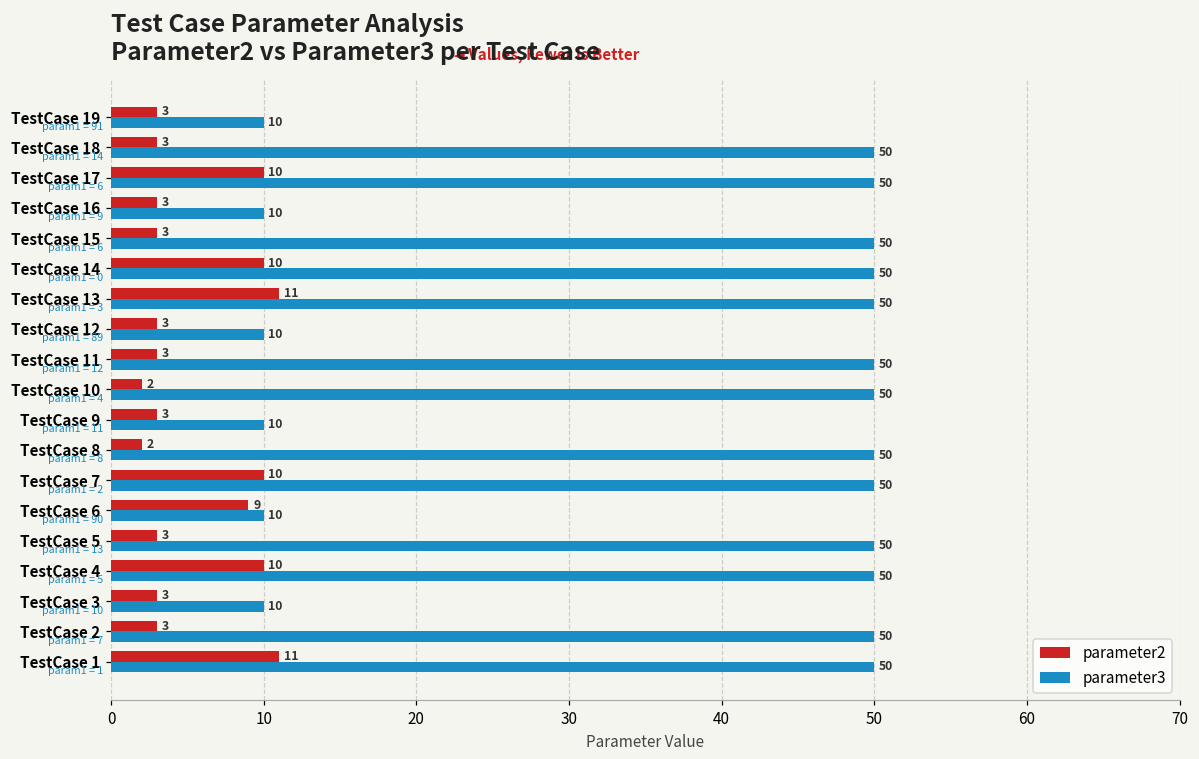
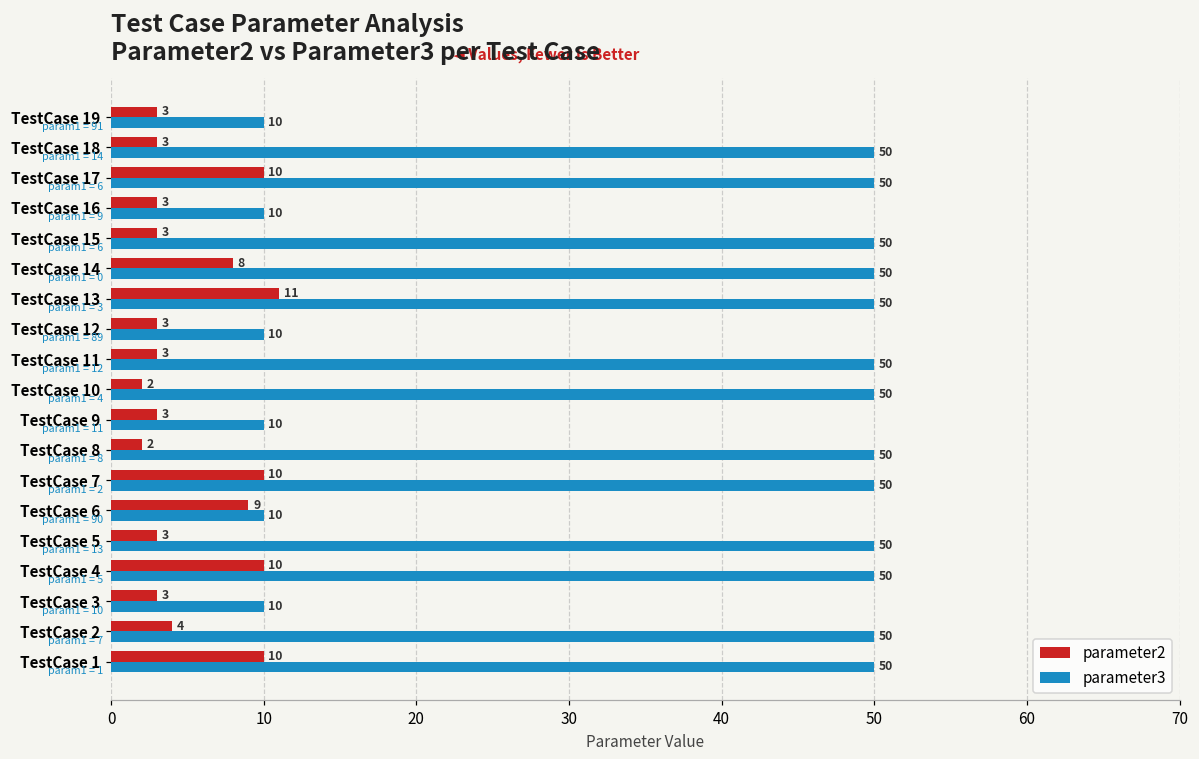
parameter2, TestCase 14: 10 -> 8
parameter2, TestCase 2: 3 -> 4
parameter2, TestCase 1: 11 -> 10
